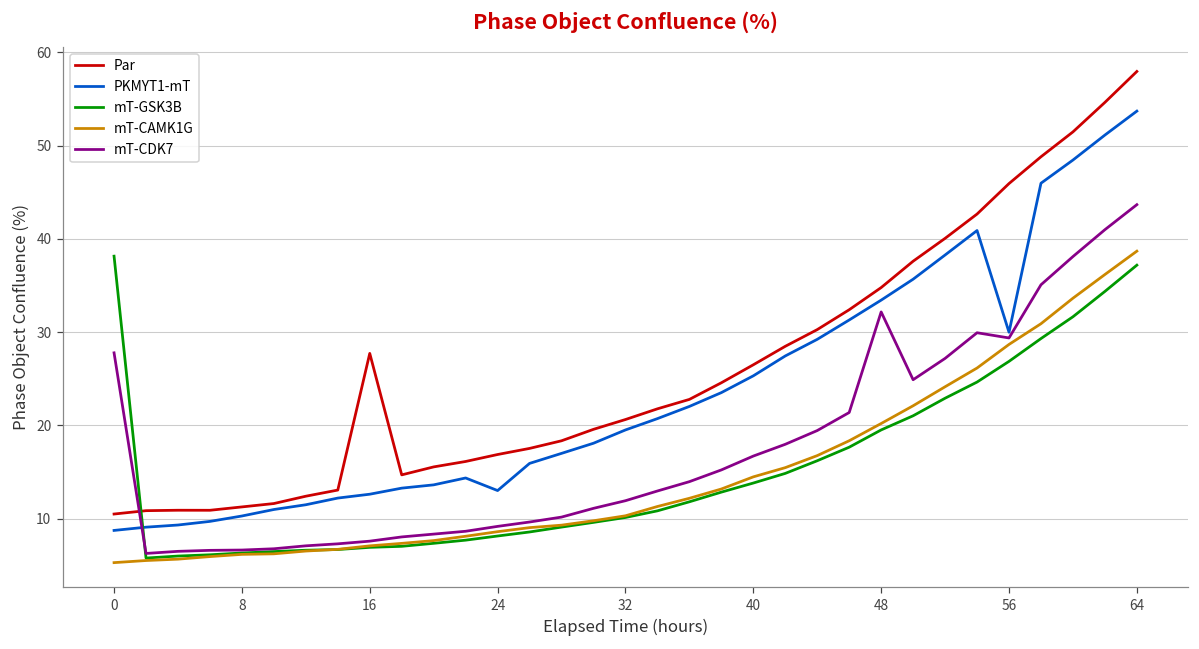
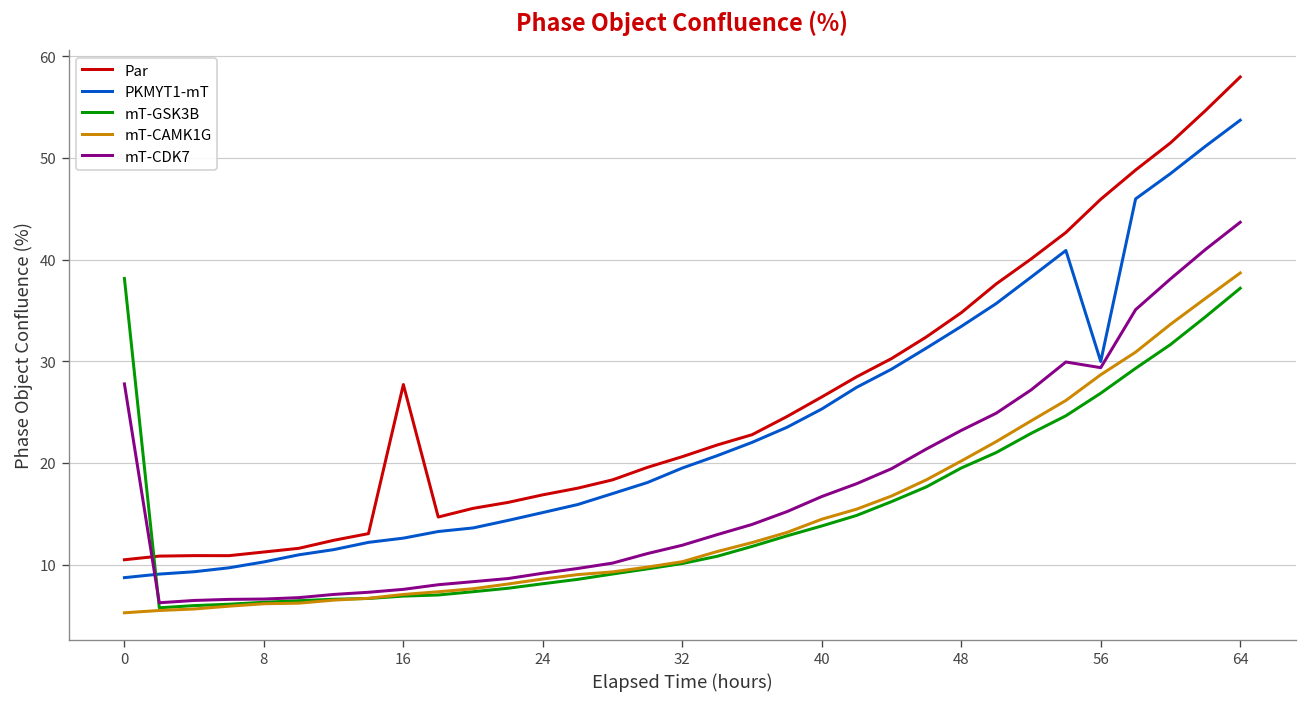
PKMYT1-mT, 24: 13 -> 15
mT-CDK7, 48: 32 -> 23
